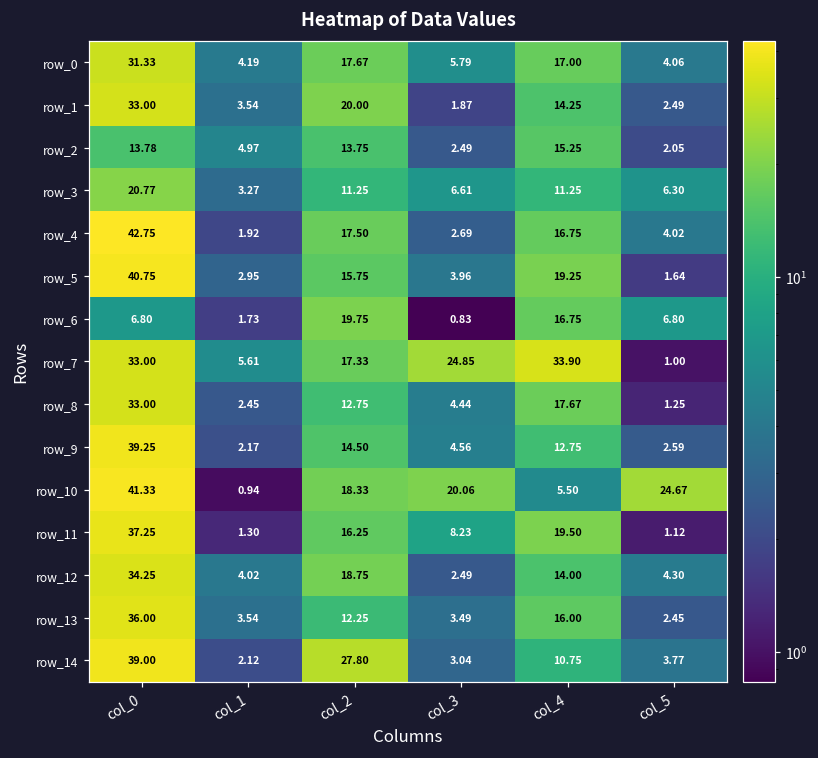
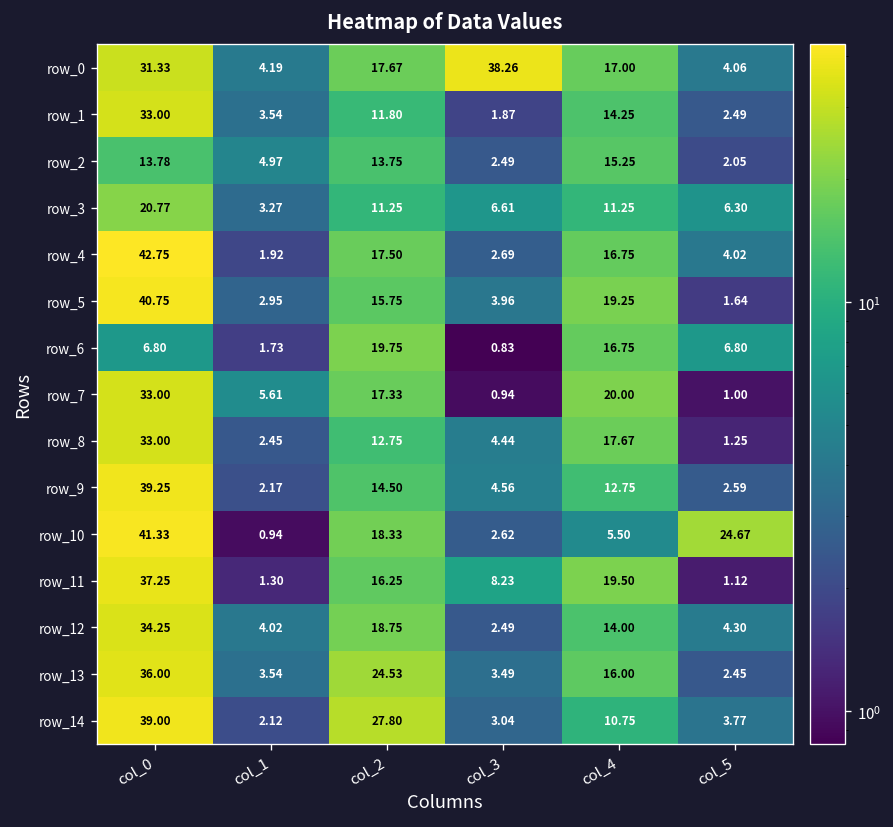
row_0, col_3: 5.79 -> 38.26
row_1, col_2: 20.00 -> 11.80
row_7, col_3: 24.85 -> 0.94
row_7, col_4: 33.90 -> 20.00
row_10, col_3: 20.06 -> 2.62
row_13, col_2: 12.25 -> 24.53
